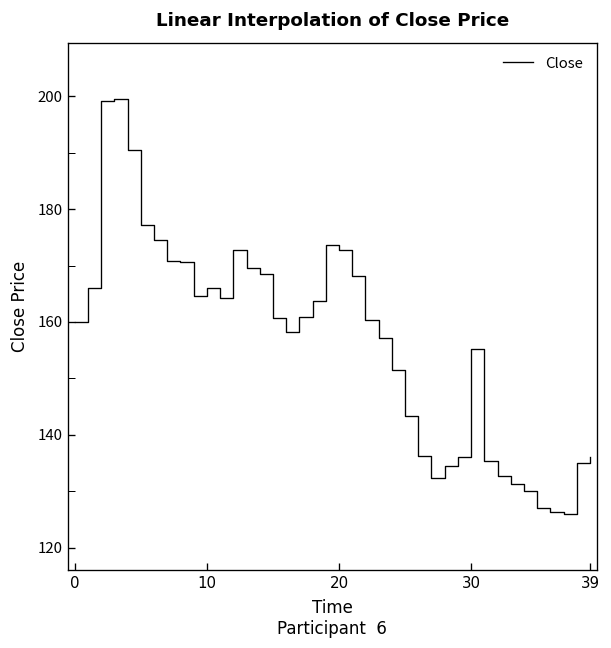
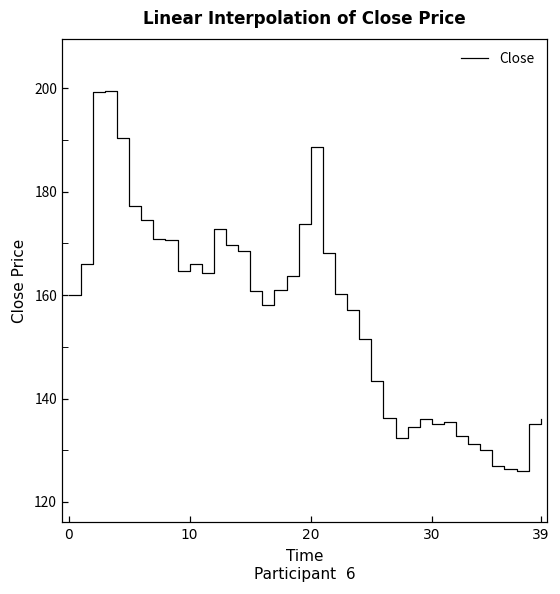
20: 173 -> 189
30: 155 -> 135
